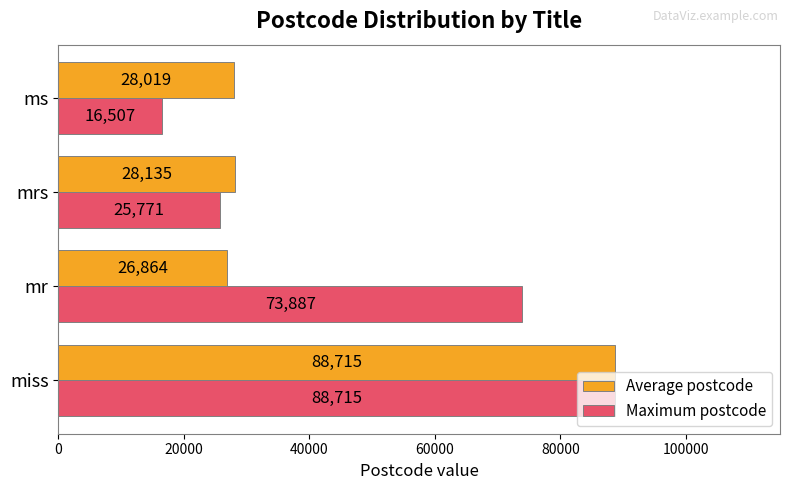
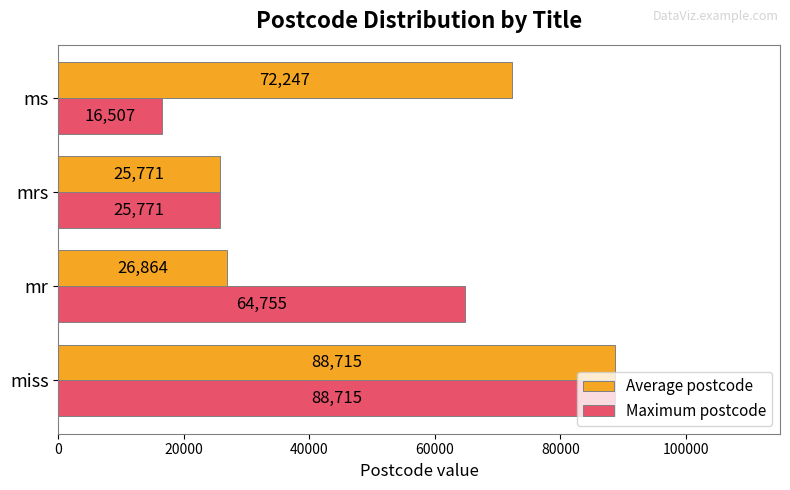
Average postcode, ms: 28,019 -> 72,247
Average postcode, mrs: 28,135 -> 25,771
Maximum postcode, mr: 73,887 -> 64,755
